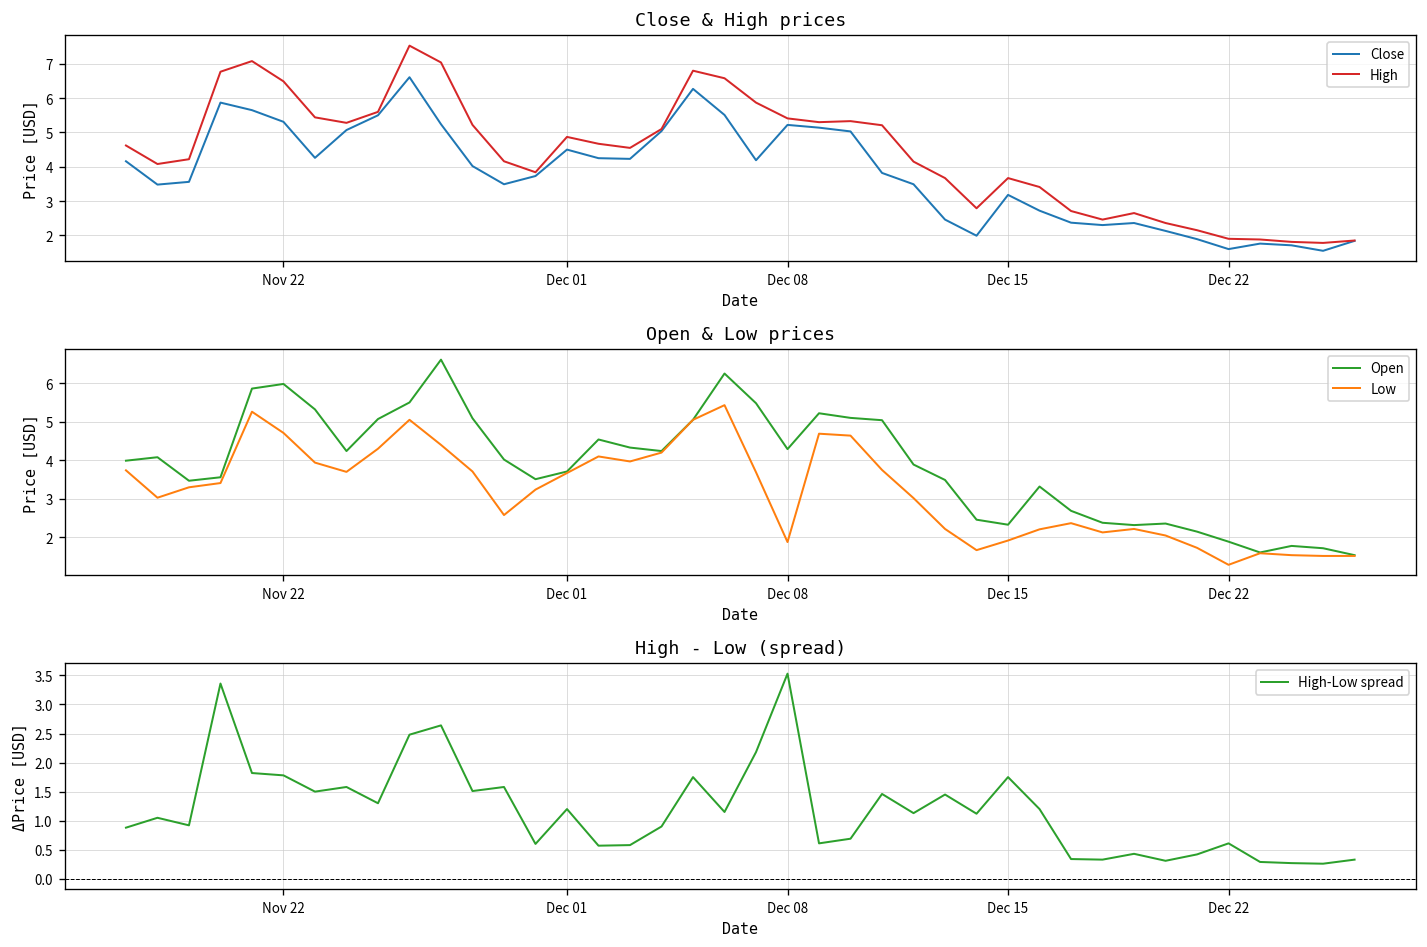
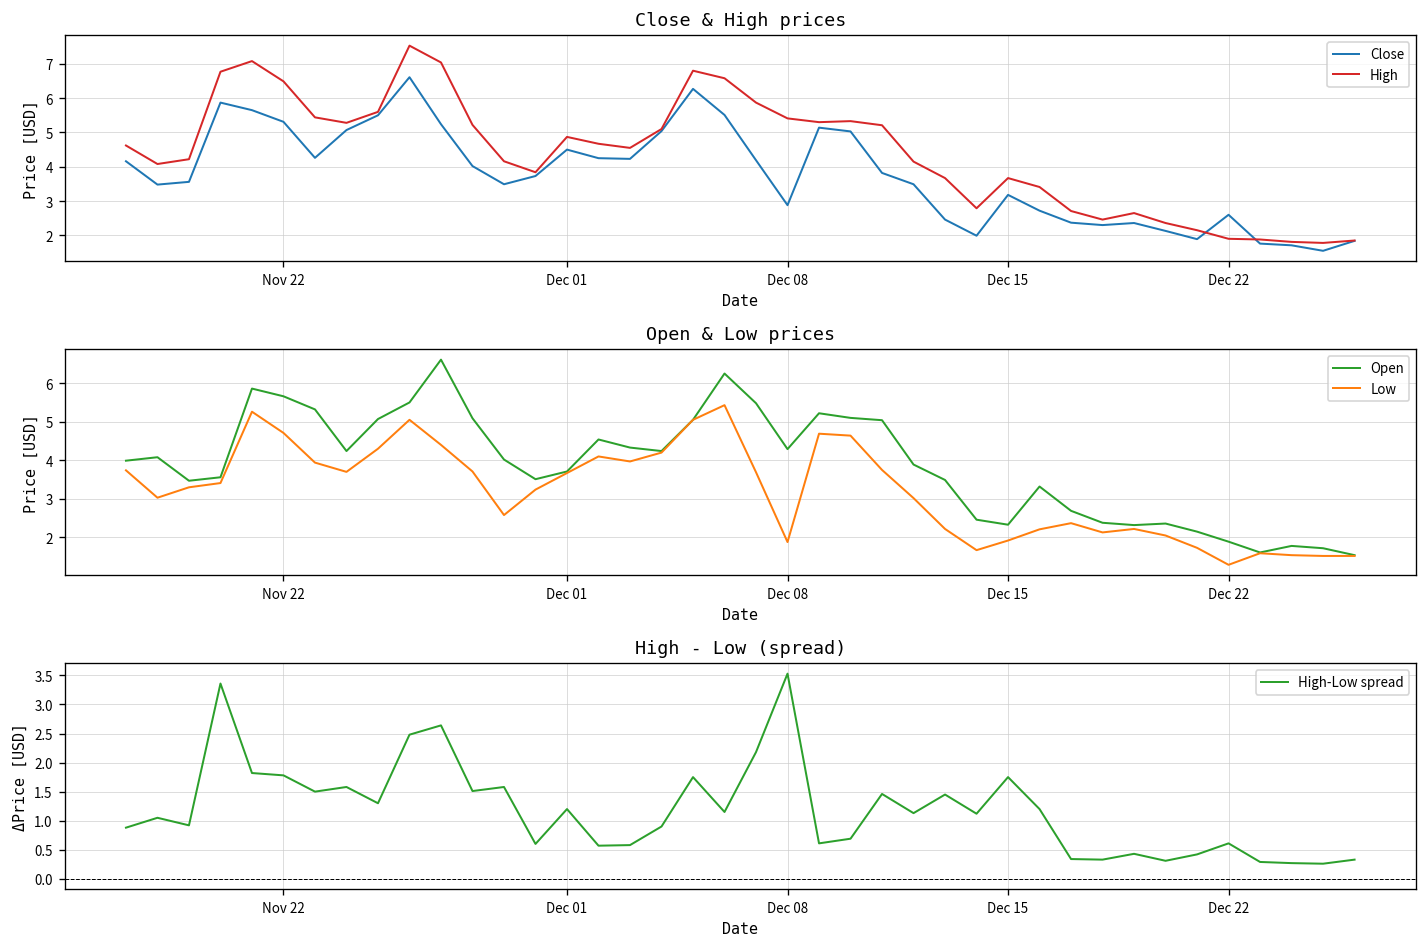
Close & High prices, Close, Dec 08: 5.2 -> 2.9
Close & High prices, Close, Dec 22: 1.6 -> 2.6
Open & Low prices, Open, Nov 22: 6.0 -> 5.7
